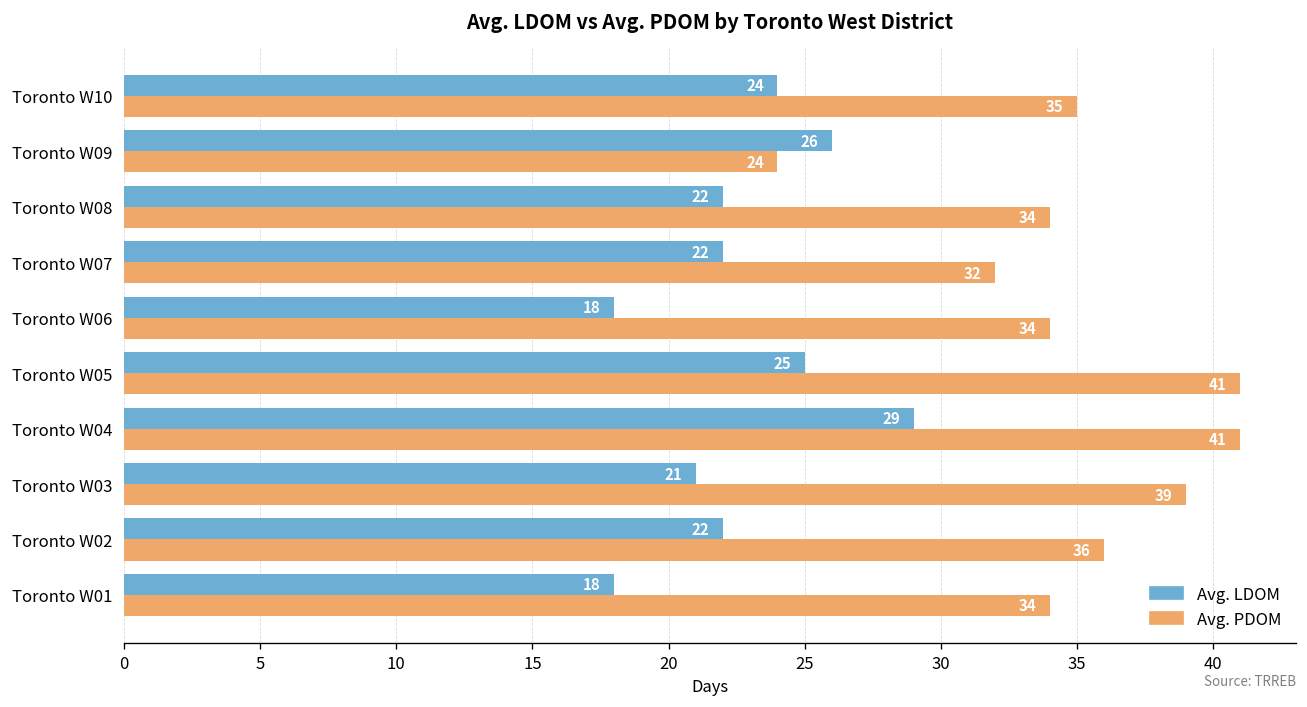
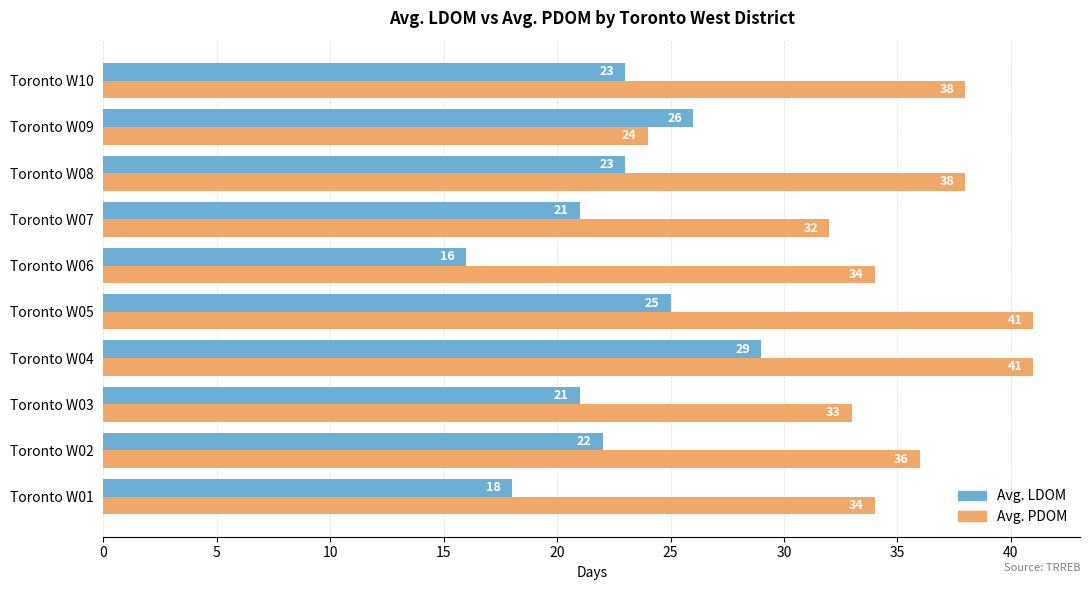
Avg. LDOM, Toronto W10: 24 -> 23
Avg. PDOM, Toronto W10: 35 -> 38
Avg. LDOM, Toronto W08: 22 -> 23
Avg. PDOM, Toronto W08: 34 -> 38
Avg. LDOM, Toronto W07: 22 -> 21
Avg. LDOM, Toronto W06: 18 -> 16
Avg. PDOM, Toronto W03: 39 -> 33
